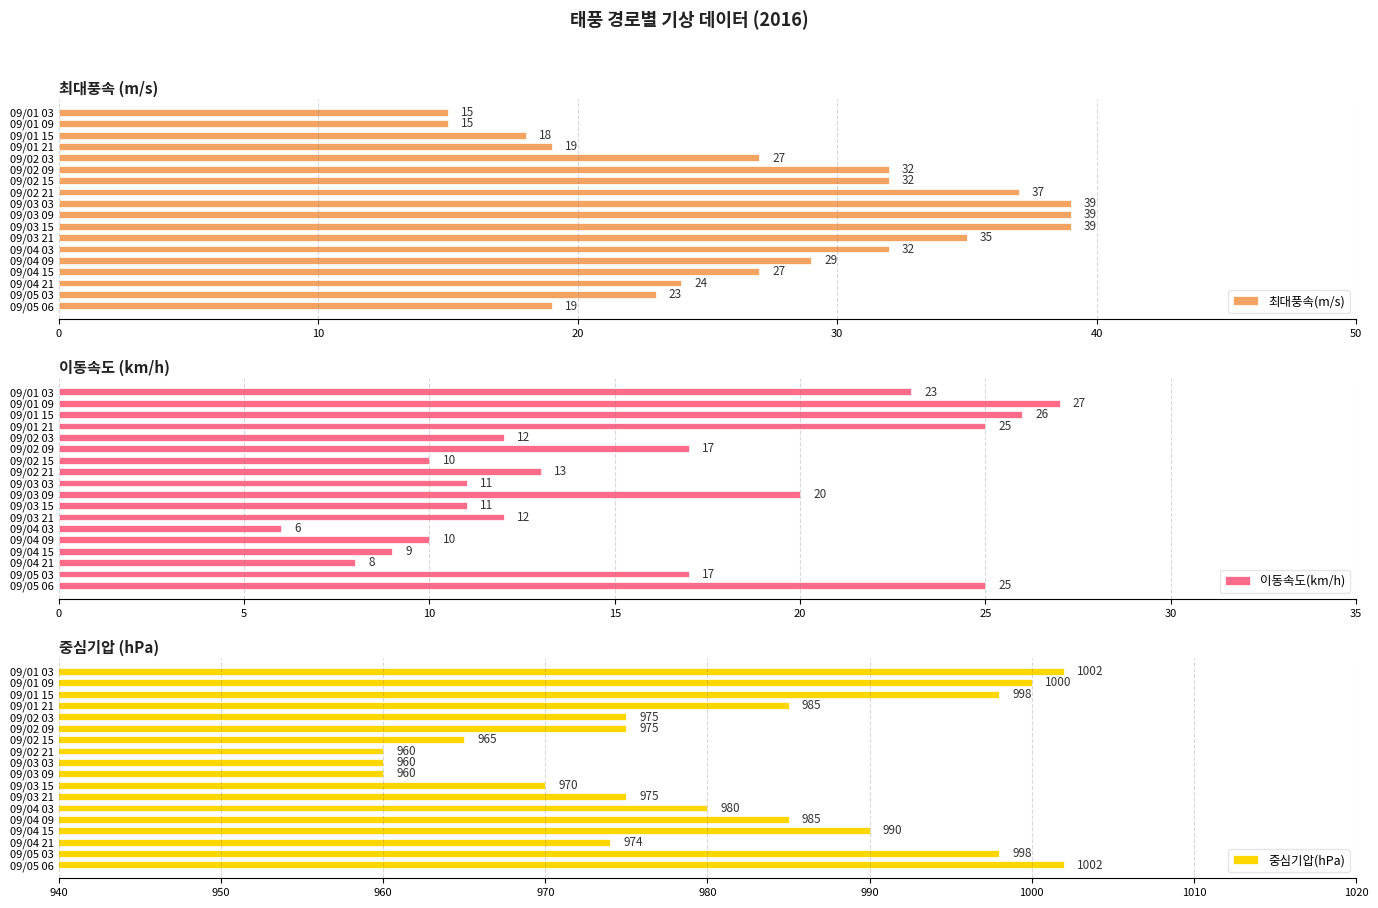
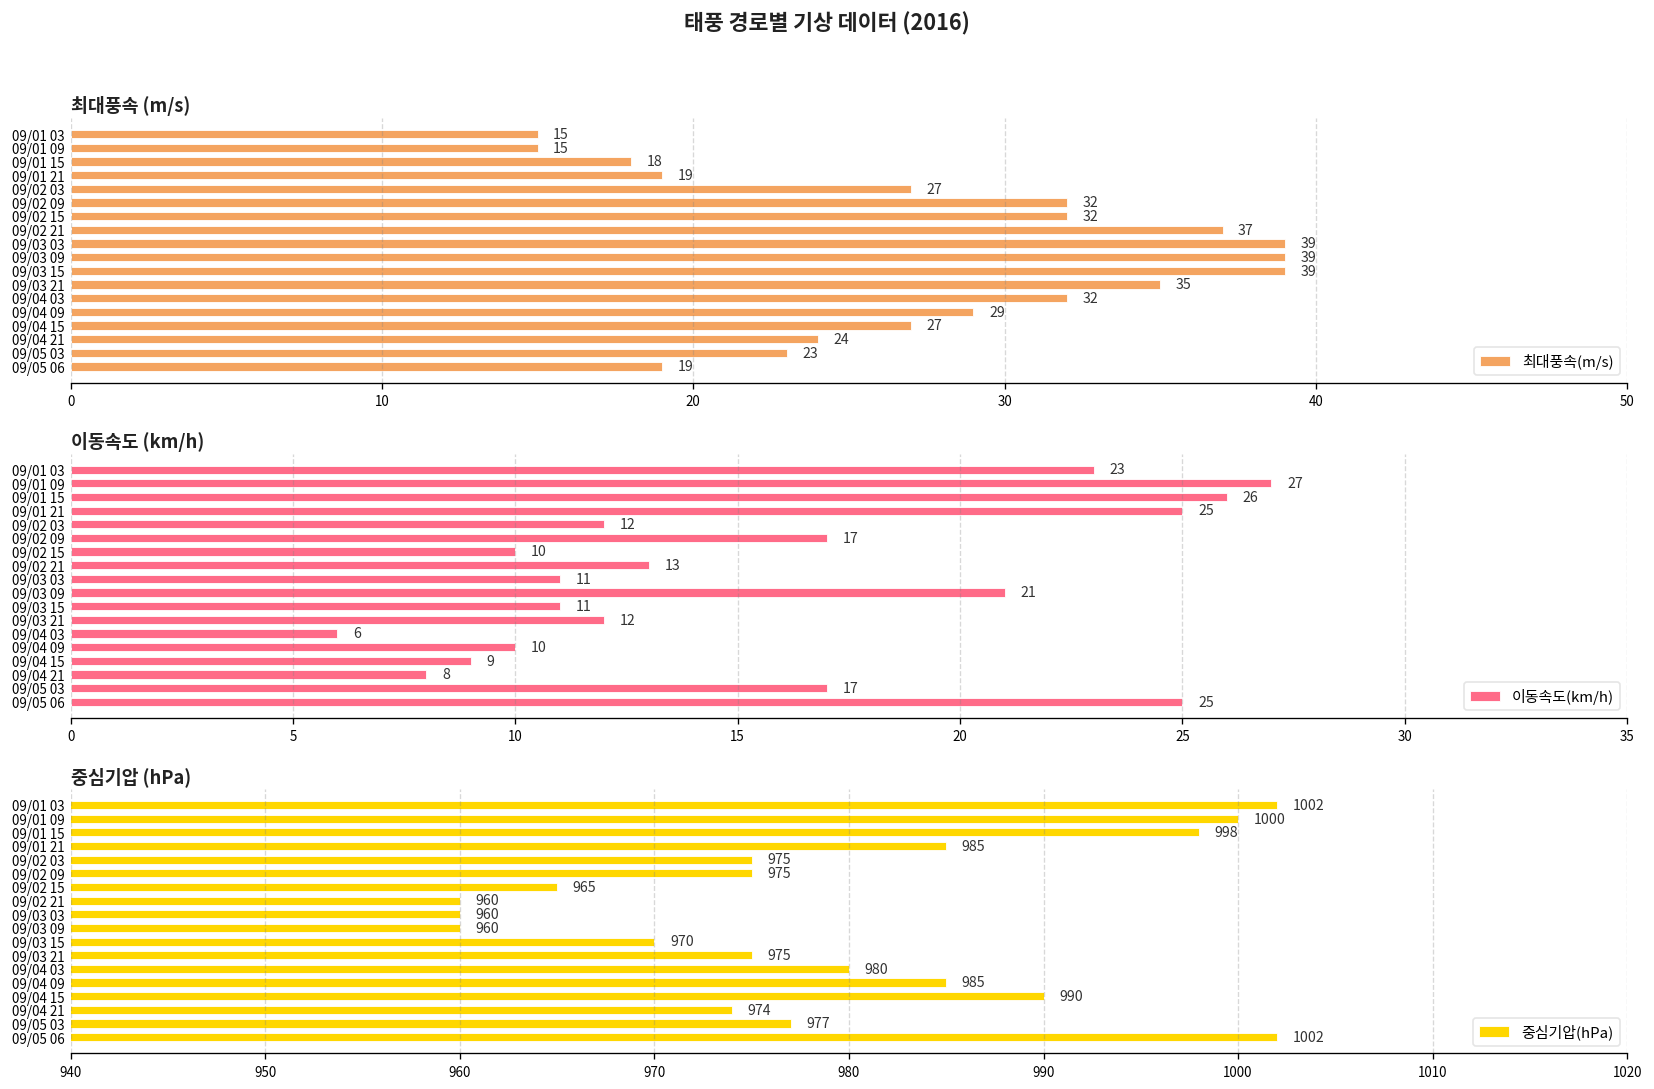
이동속도 (km/h), 09/03 09: 20 -> 21
중심기압 (hPa), 09/05 03: 998 -> 977
